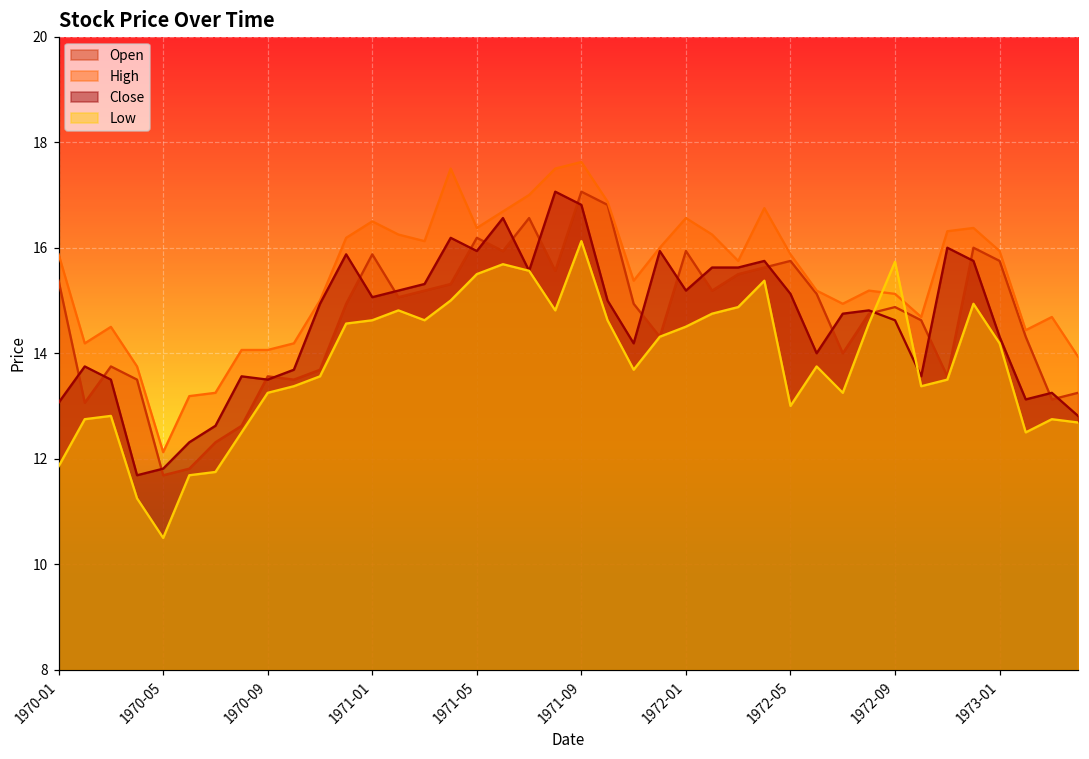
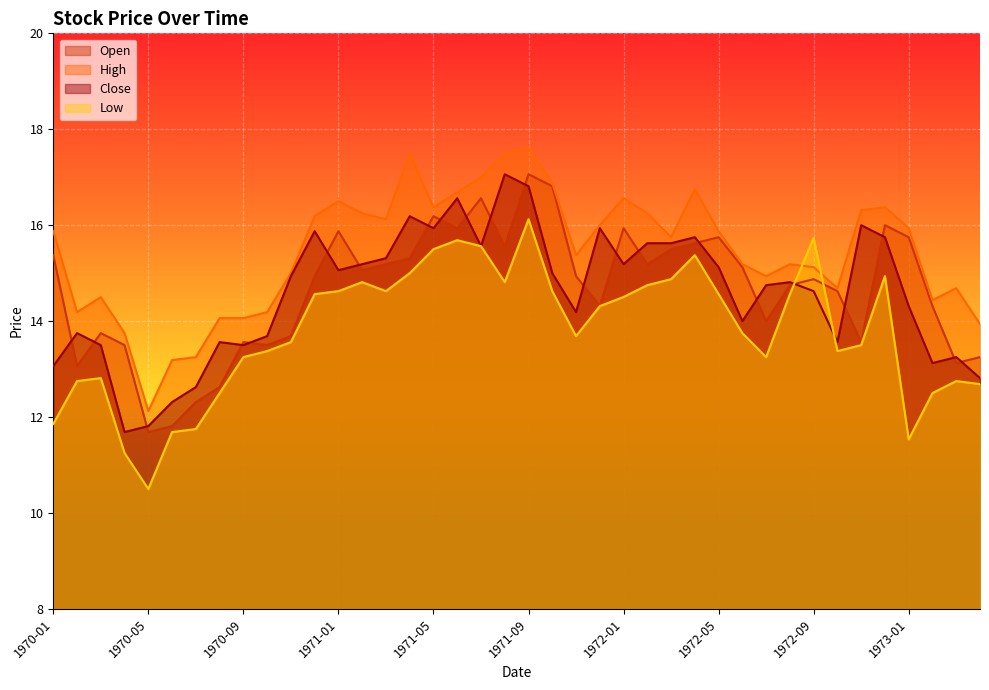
Low, 1972-05: 13.0 -> 14.6
Low, 1973-01: 14.2 -> 11.5
